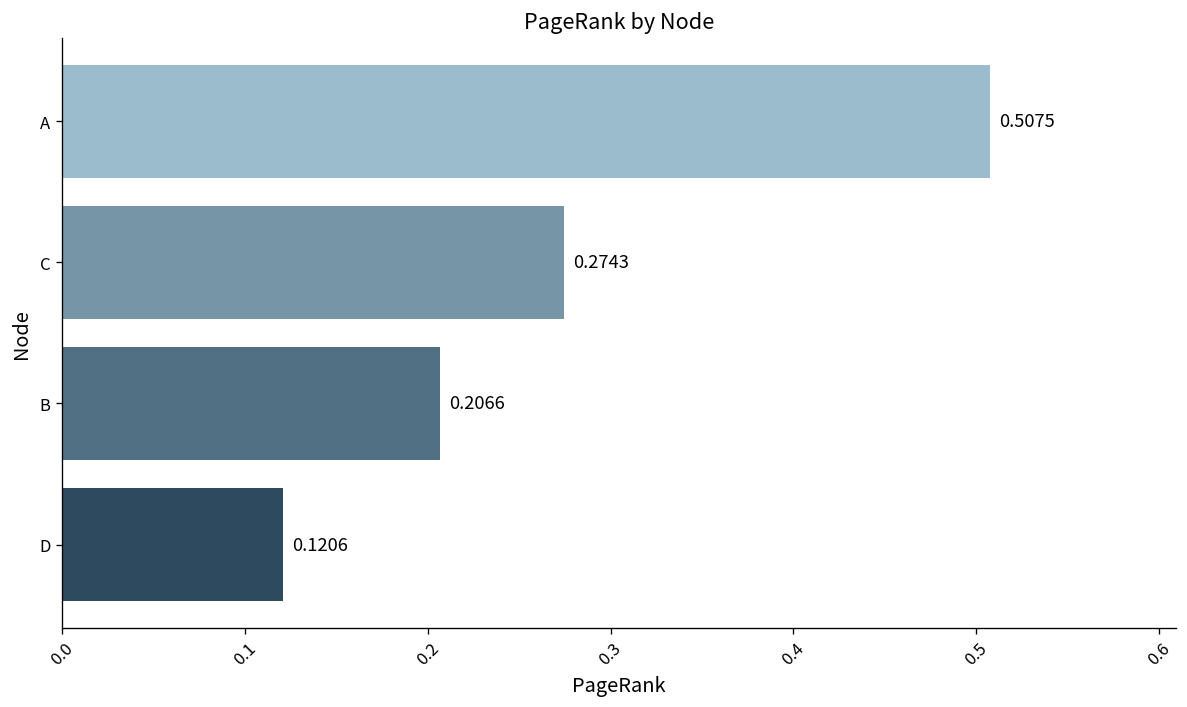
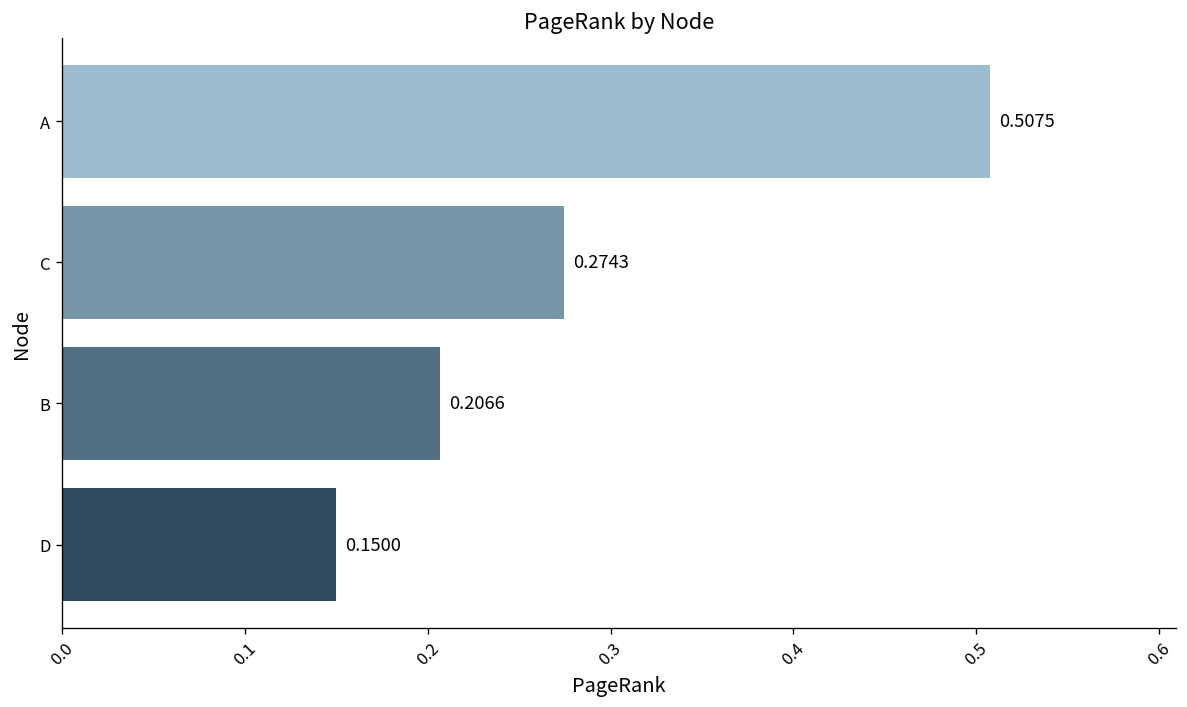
D: 0.1206 -> 0.1500
